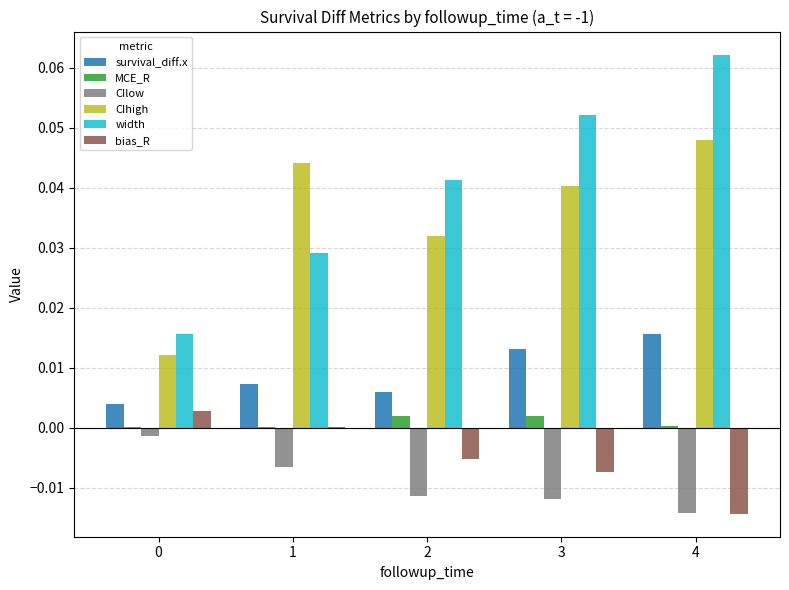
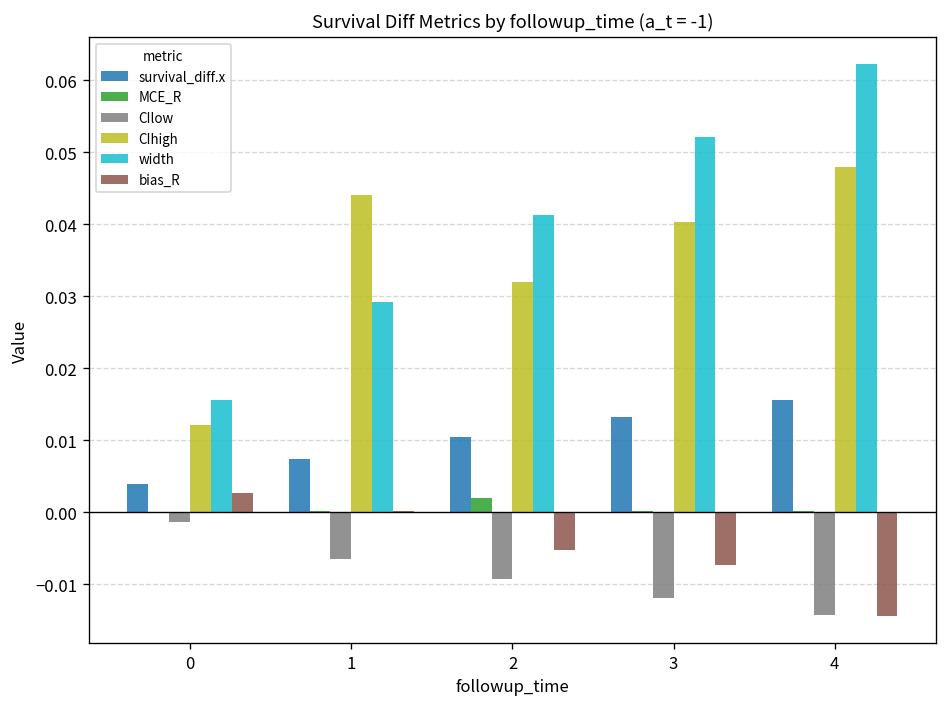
survival_diff.x, 2: 0.006 -> 0.010
CIlow, 2: -0.011 -> -0.009
MCE_R, 3: 0.002 -> 0.000
